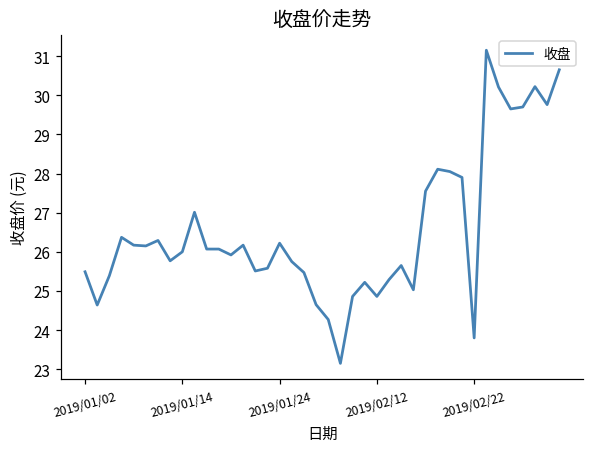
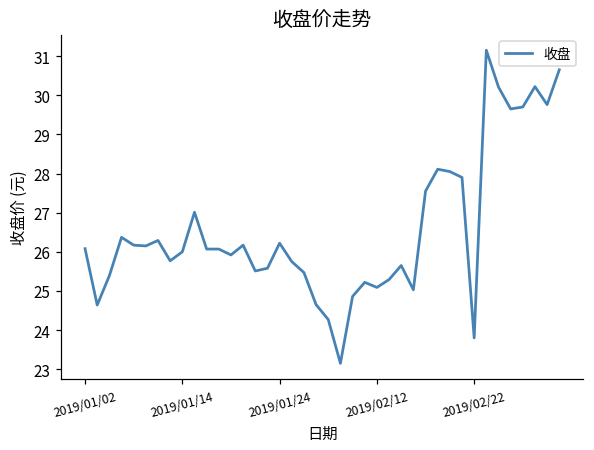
2019/01/02: 25.5 -> 26.1
2019/02/12: 24.9 -> 25.1
